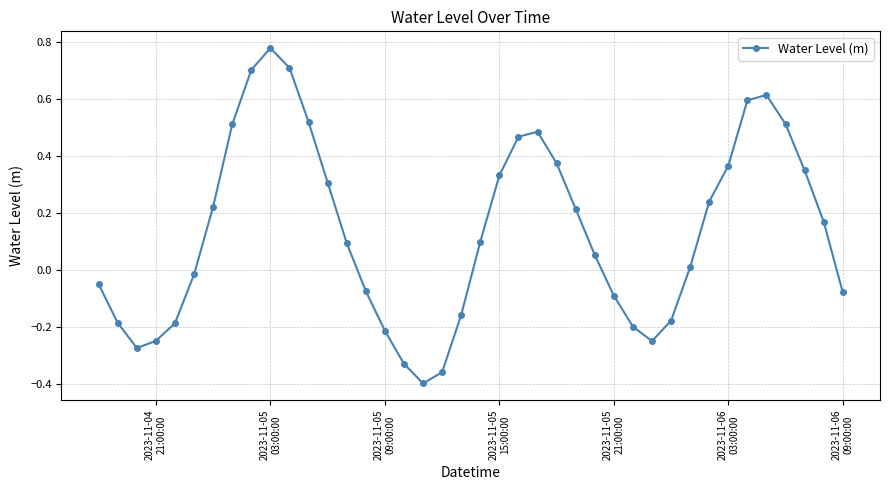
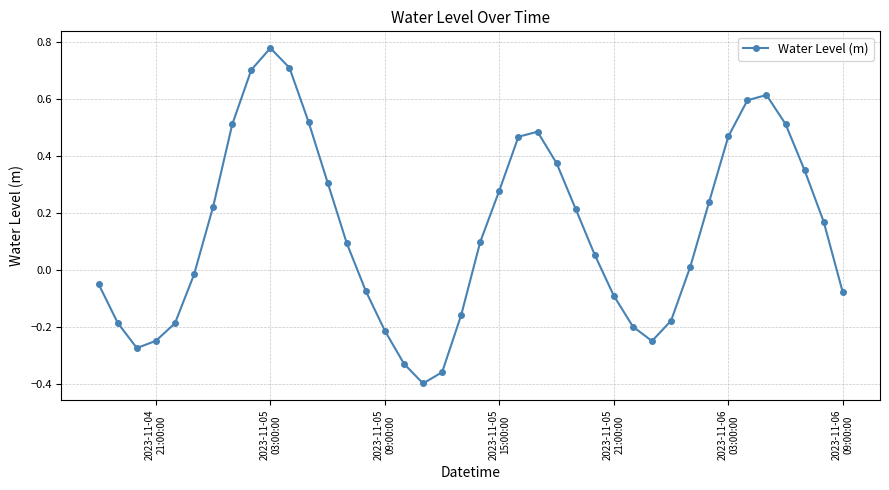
2023-11-05 15:00:00: 0.33 -> 0.28
2023-11-06 03:00:00: 0.37 -> 0.47
